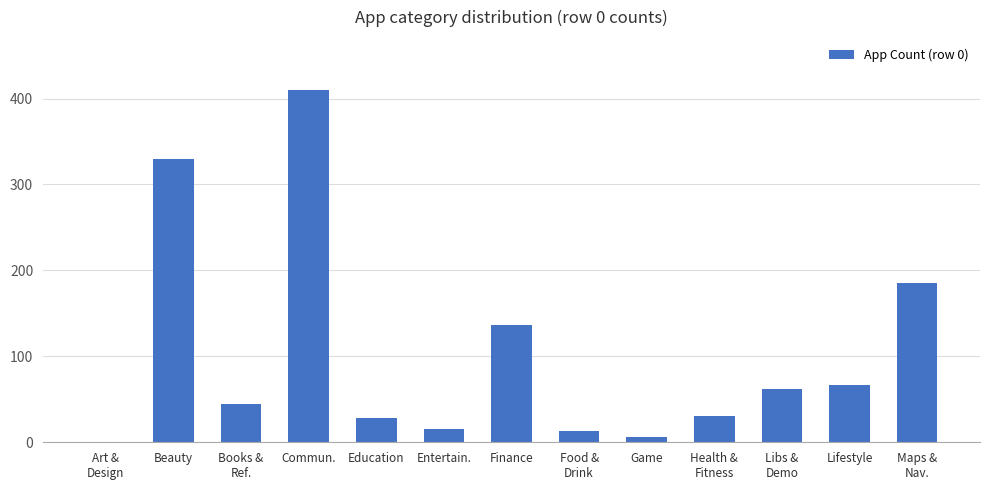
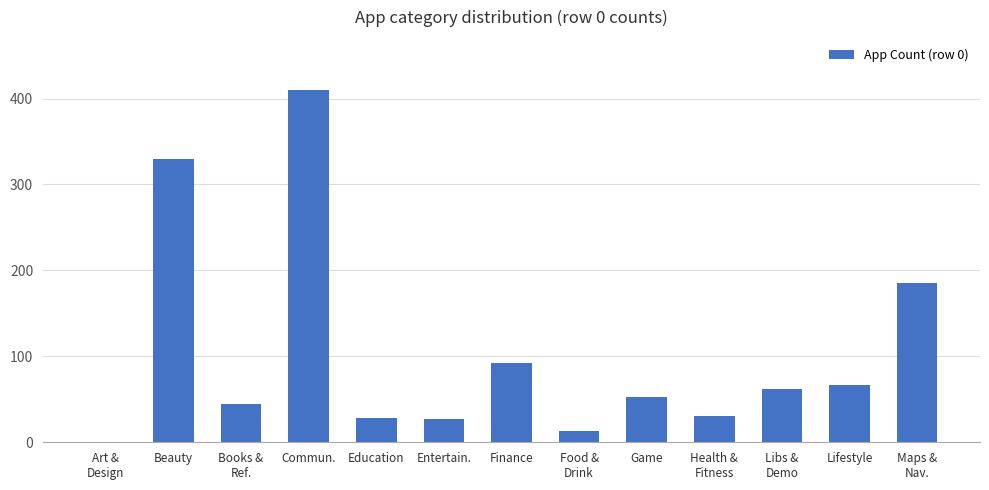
Entertain.: 20 -> 30
Finance: 140 -> 90
Game: 10 -> 50
